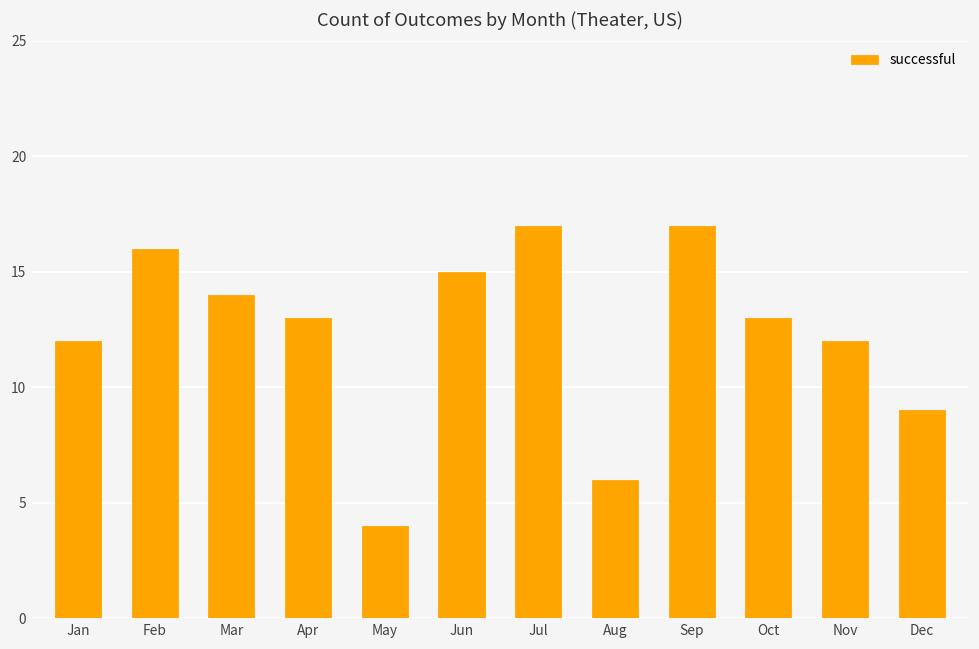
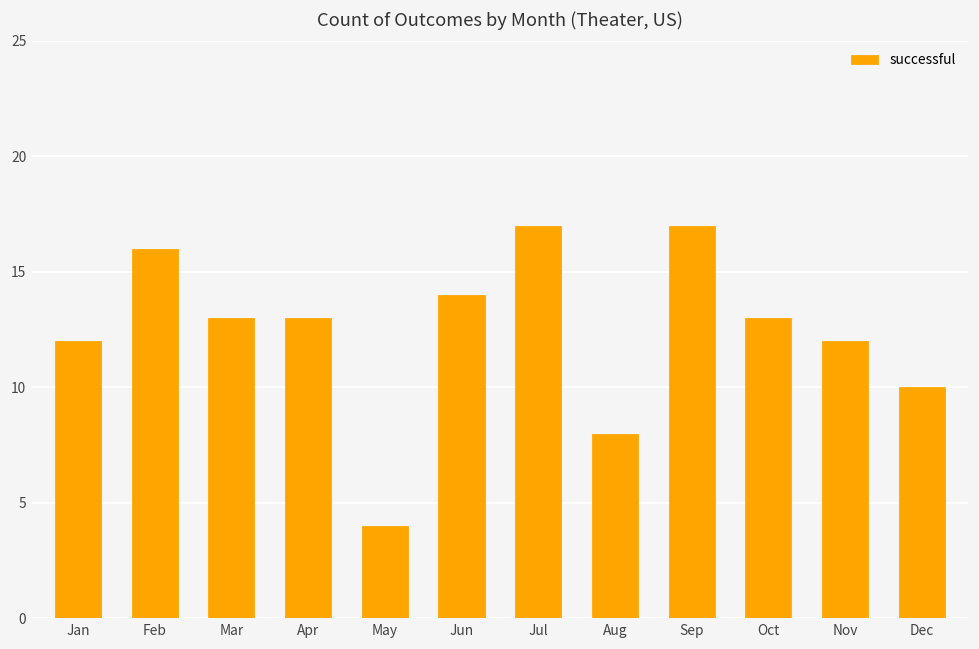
Mar: 14 -> 13
Jun: 15 -> 14
Aug: 6 -> 8
Dec: 9 -> 10
